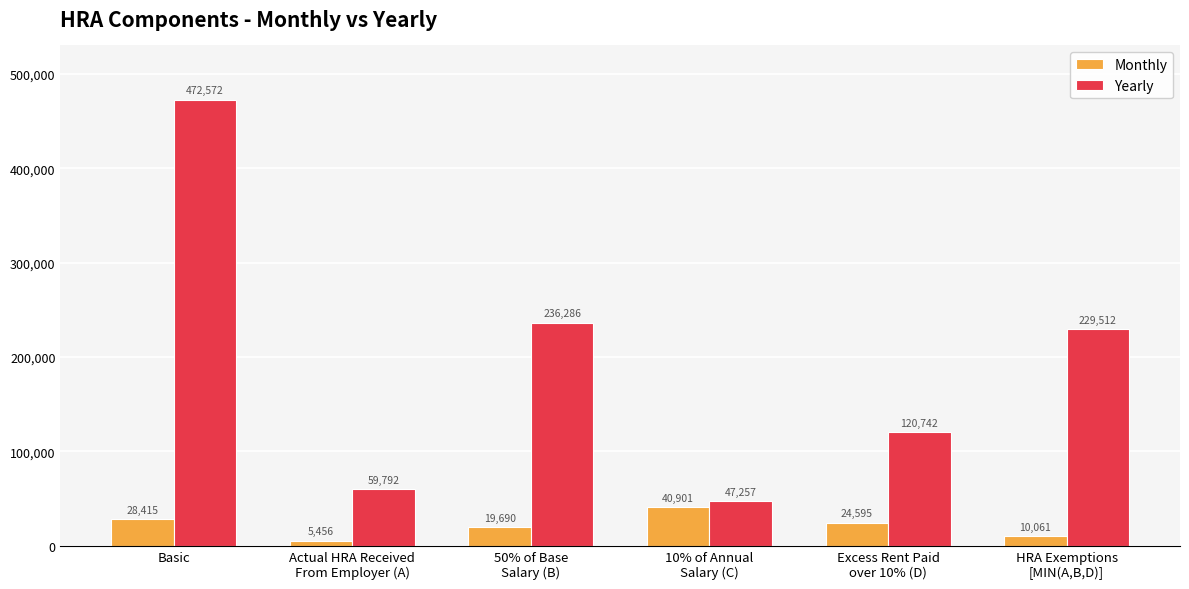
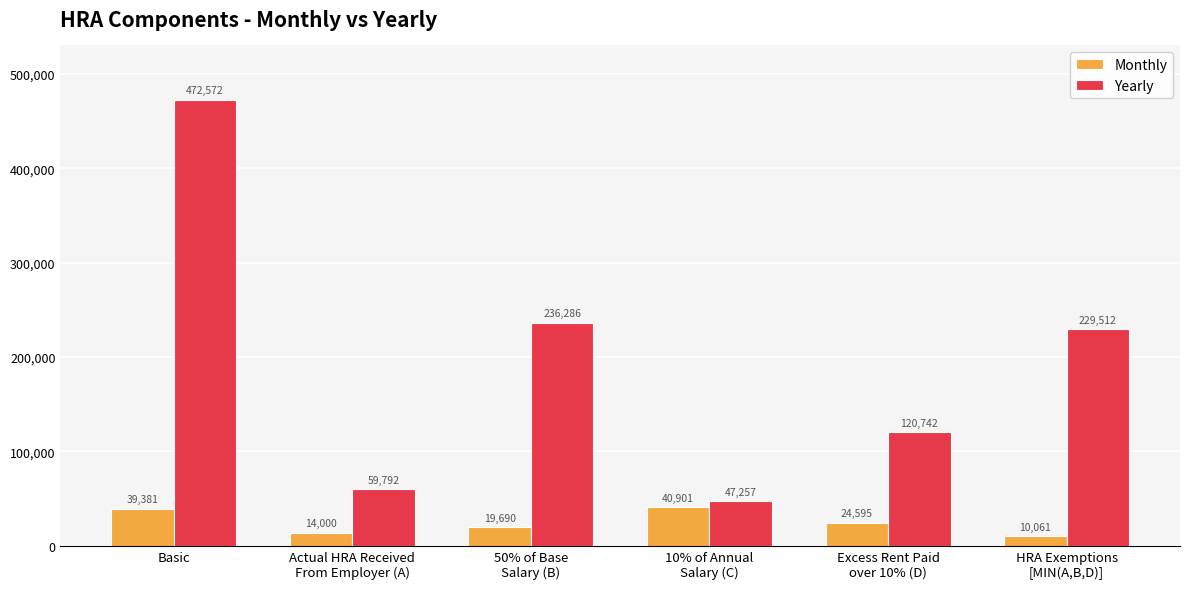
Monthly, Basic: 28,415 -> 39,381
Monthly, Actual HRA Received From Employer (A): 5,456 -> 14,000
